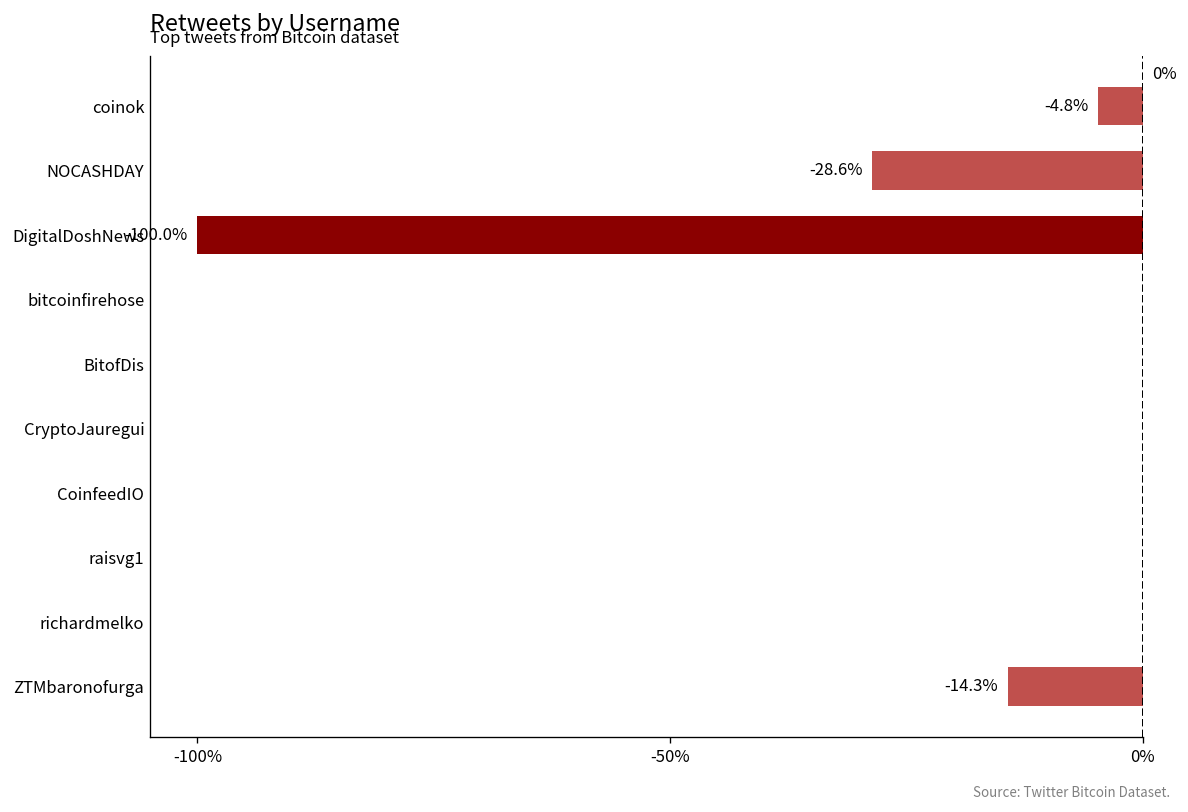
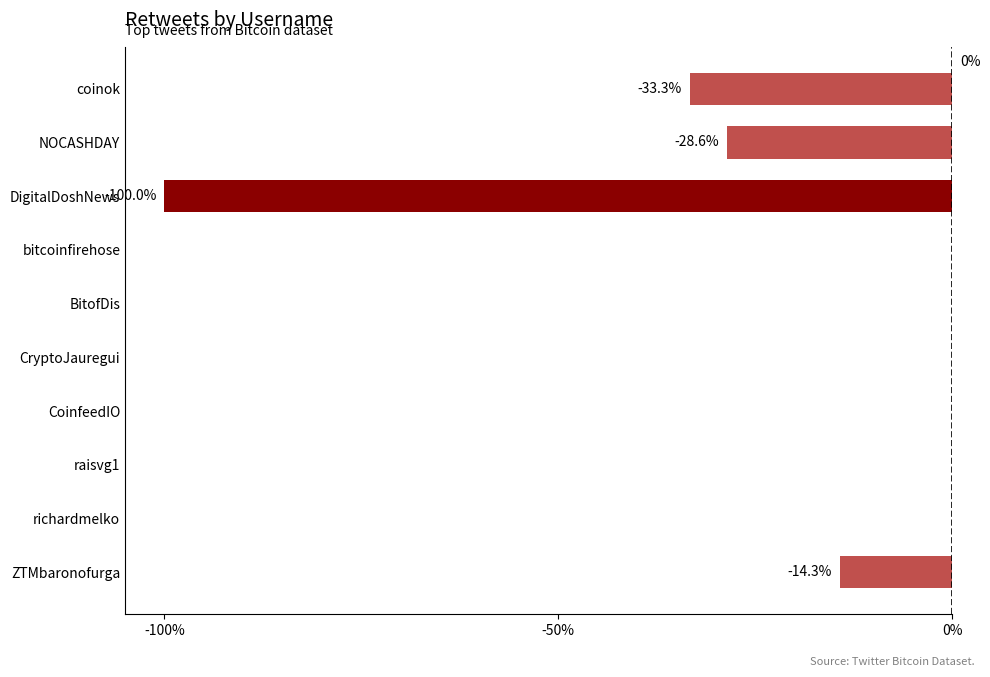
coinok: -4.8% -> -33.3%
